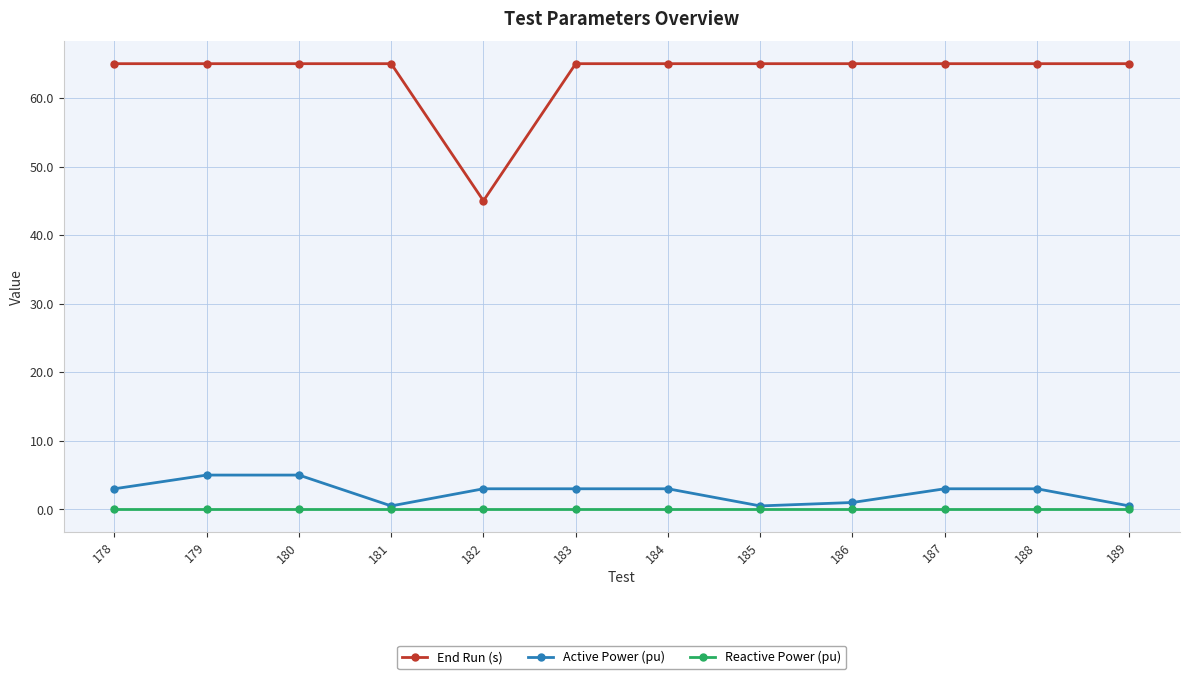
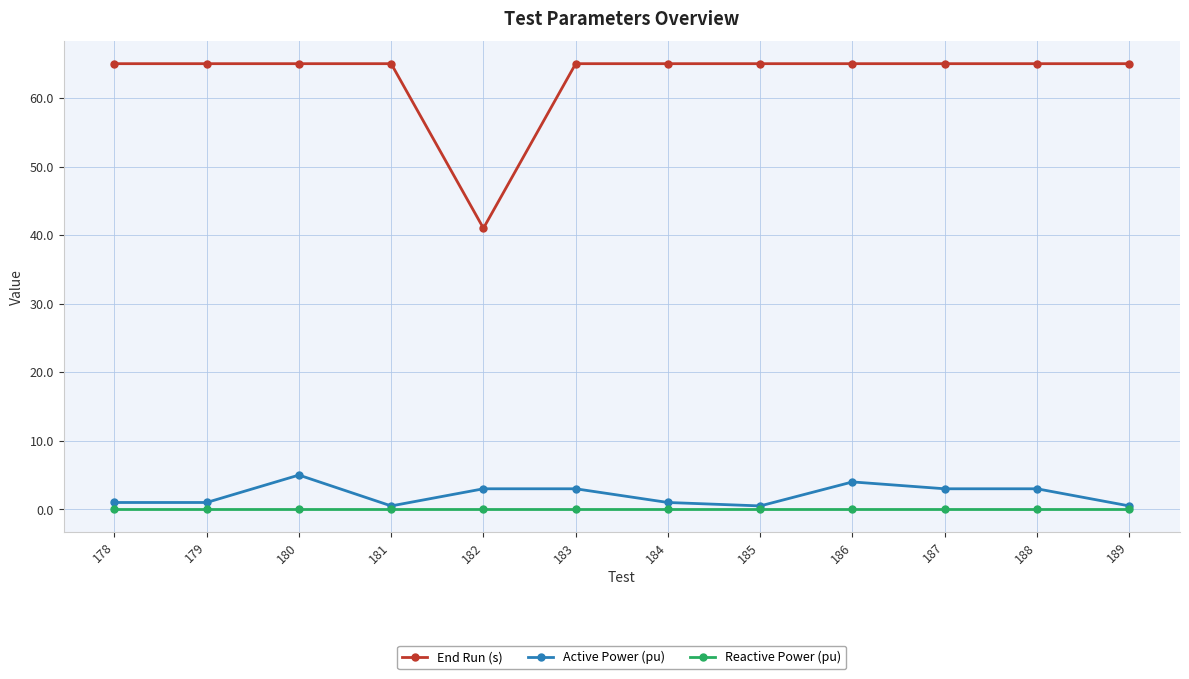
Active Power (pu), 178: 3 -> 1
Active Power (pu), 179: 5 -> 1
End Run (s), 182: 45 -> 41
Active Power (pu), 184: 3 -> 1
Active Power (pu), 186: 1 -> 4
